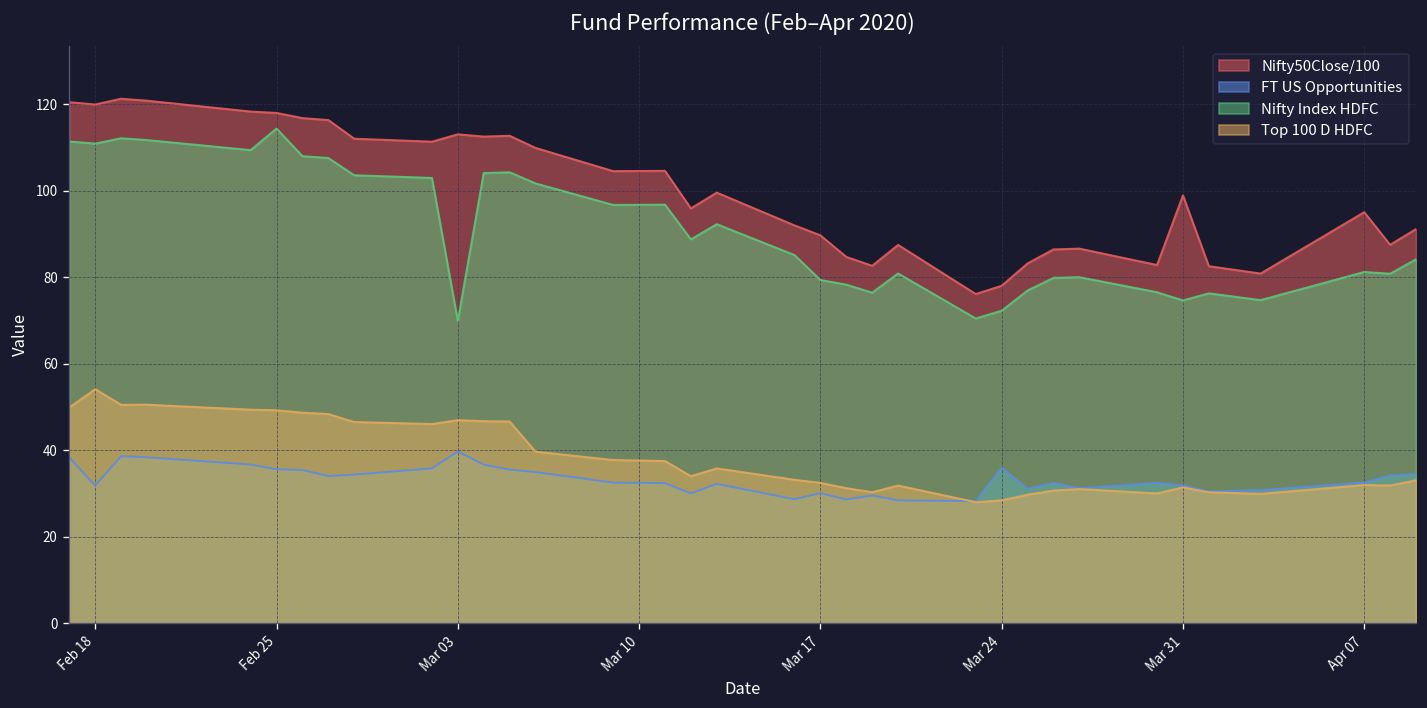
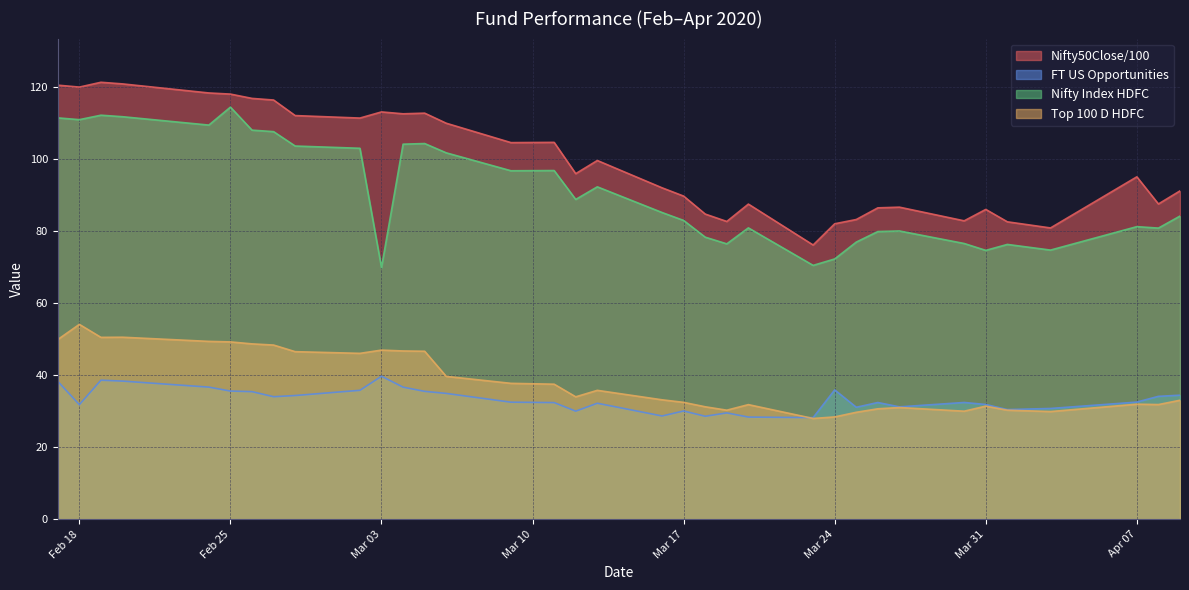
Nifty Index HDFC, Mar 17: 79 -> 83
Nifty50Close/100, Mar 24: 78 -> 82
Nifty50Close/100, Mar 31: 99 -> 86
